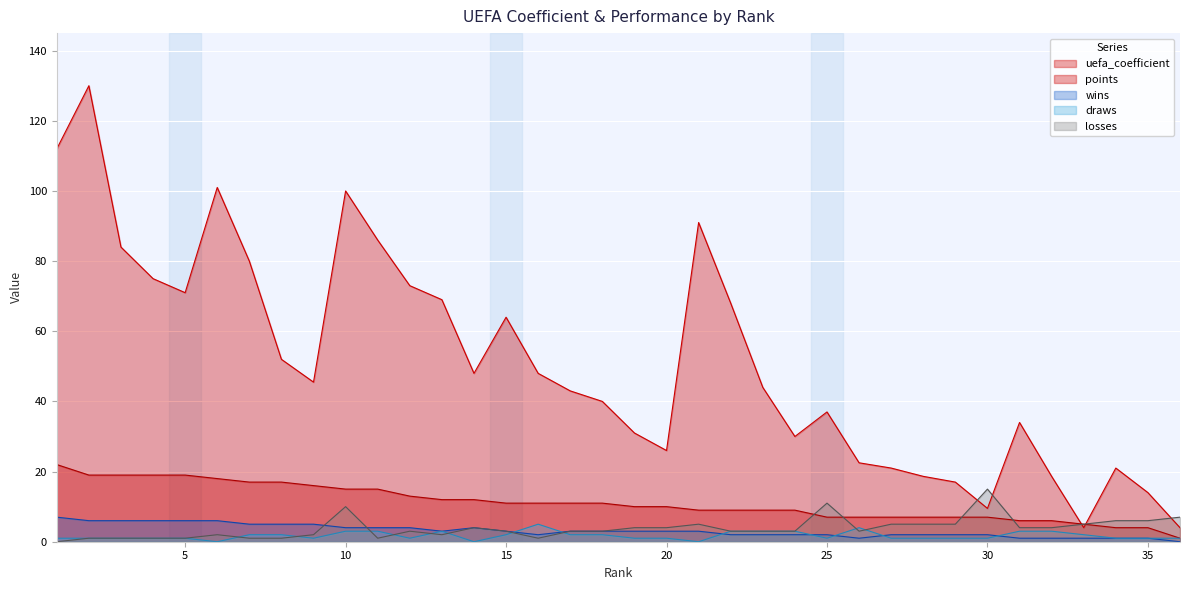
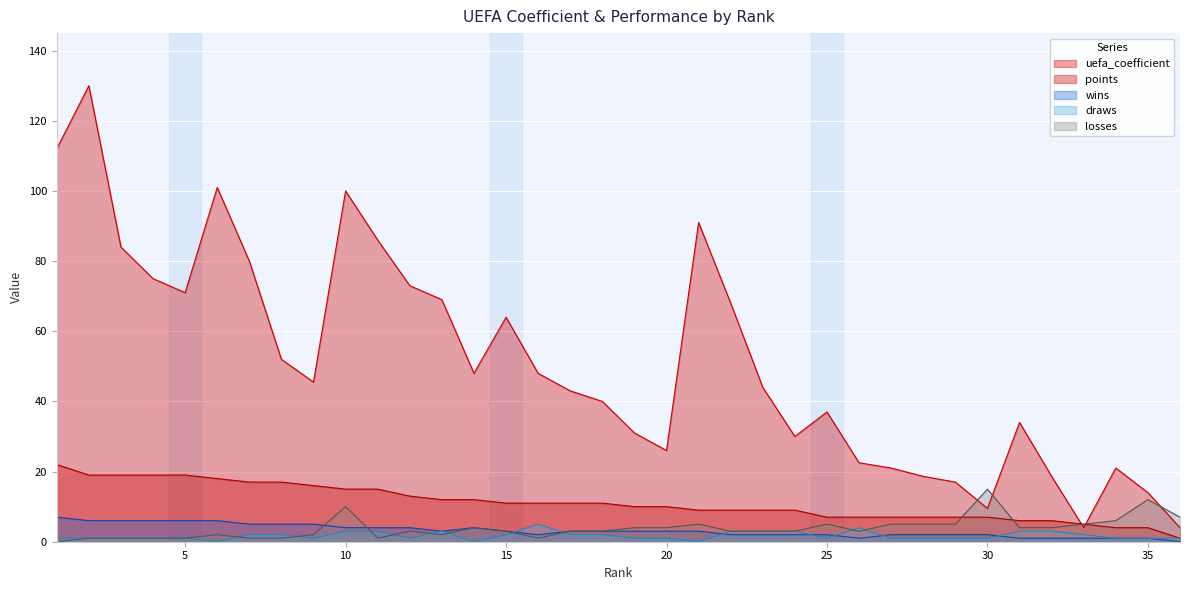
losses, 25: 11 -> 5
losses, 35: 6 -> 12
